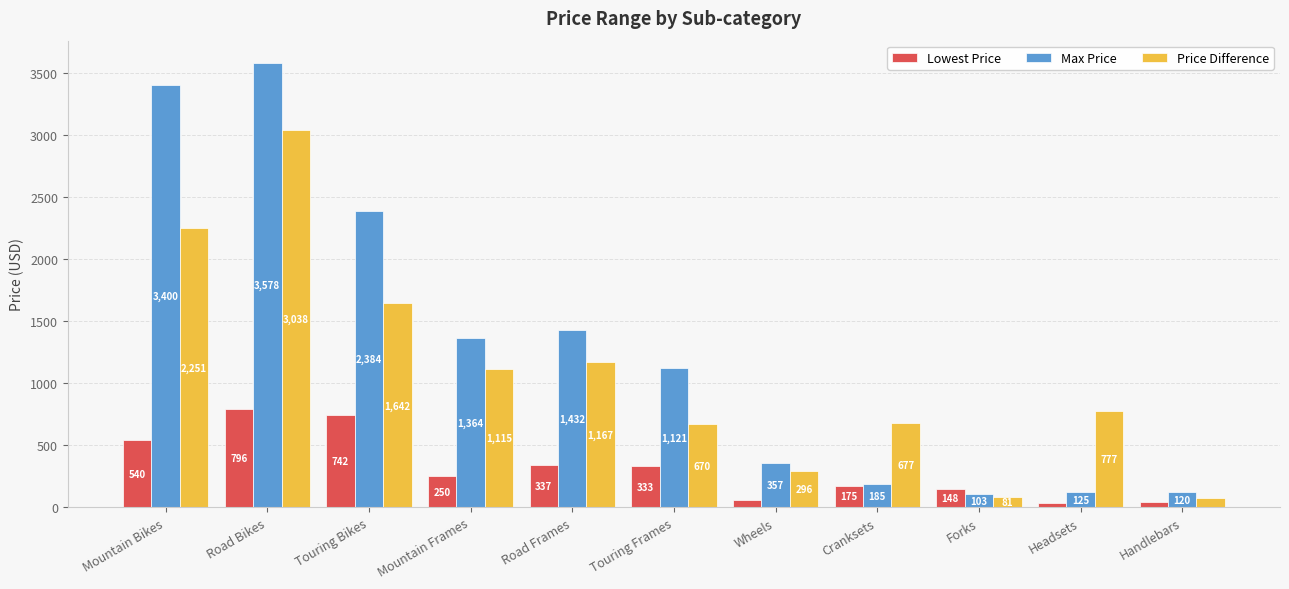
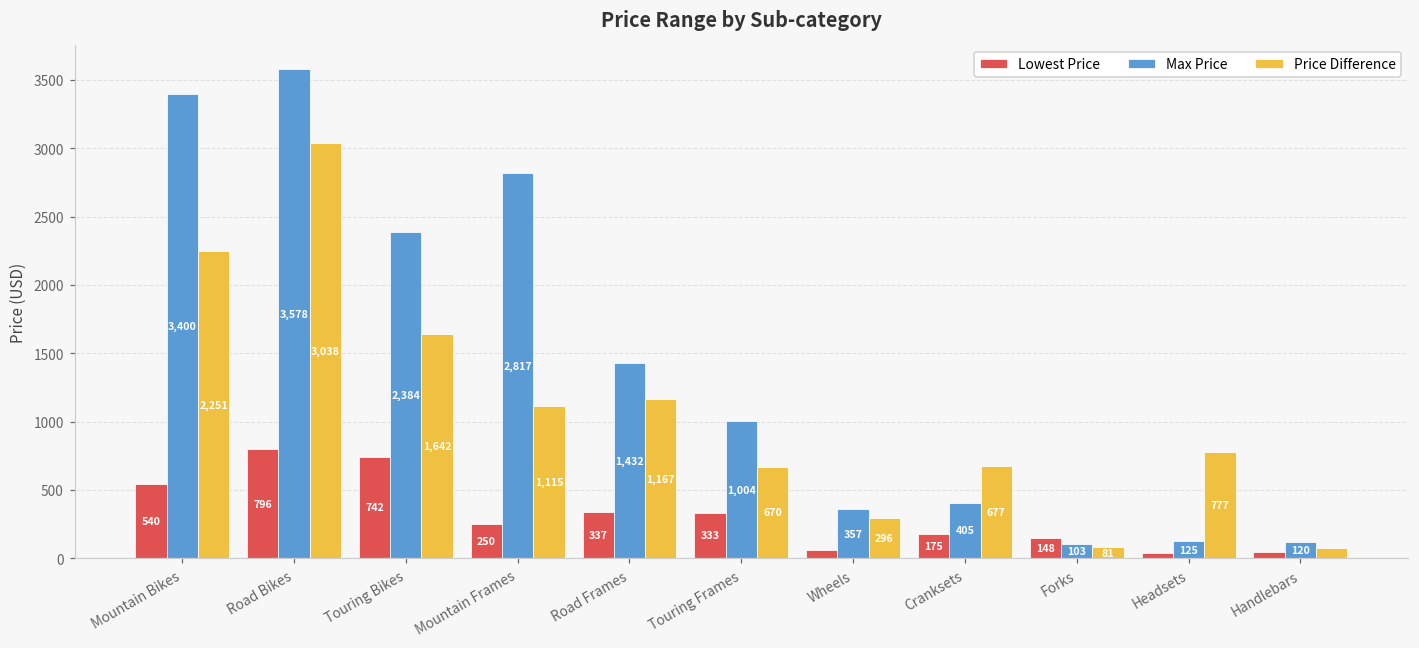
Max Price, Mountain Frames: 1,364 -> 2,817
Max Price, Touring Frames: 1,121 -> 1,004
Max Price, Cranksets: 185 -> 405
